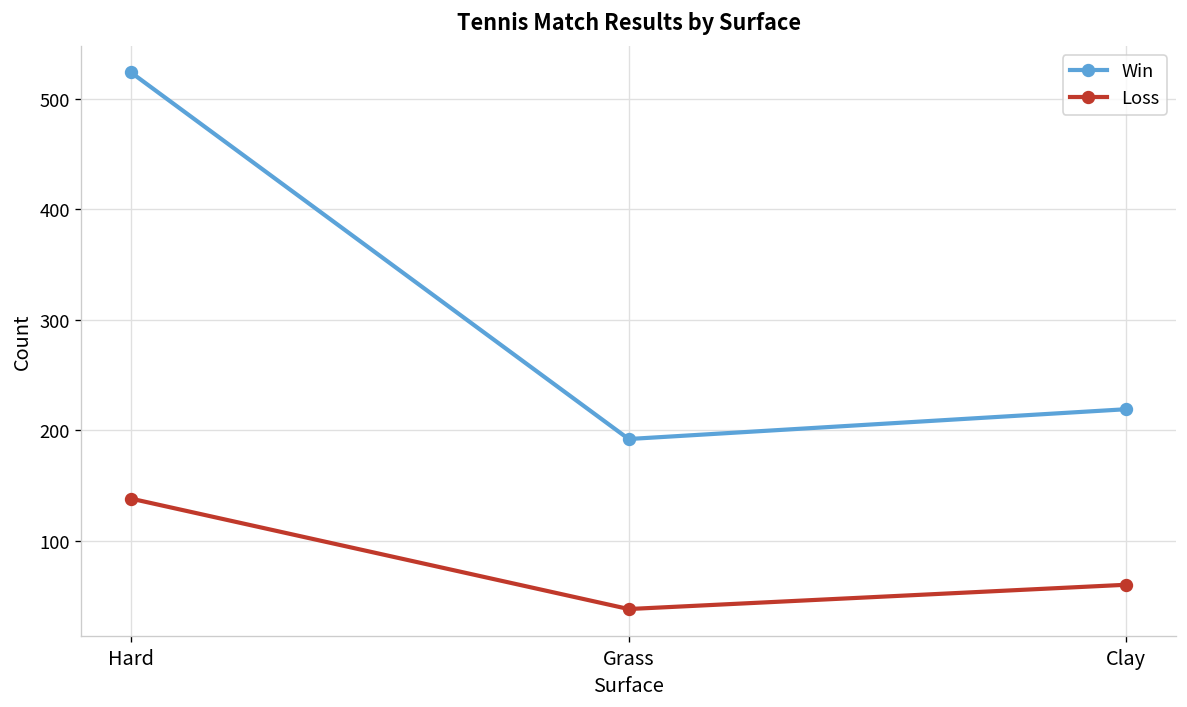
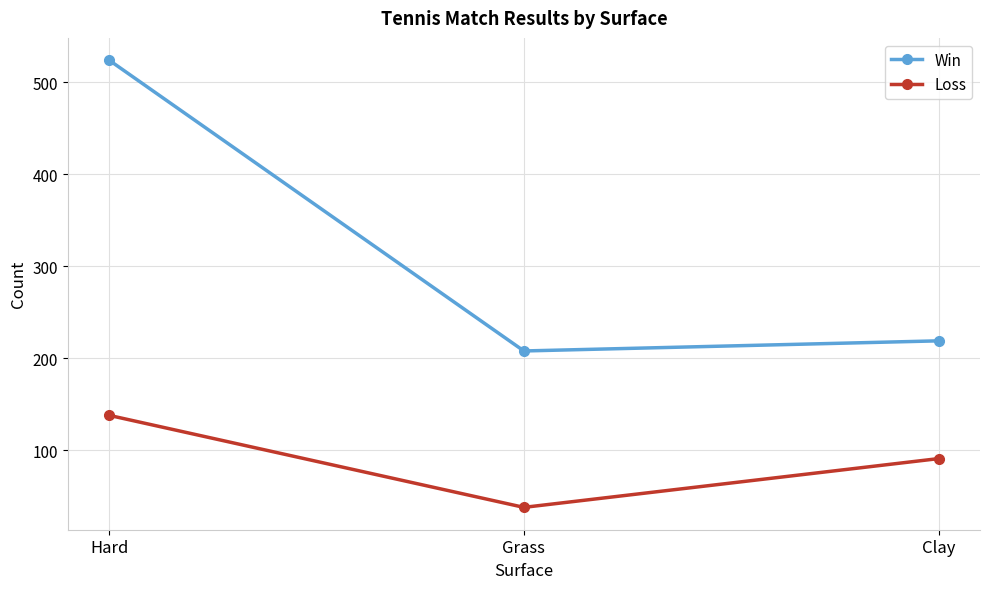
Win, Grass: 190 -> 210
Loss, Clay: 60 -> 90
